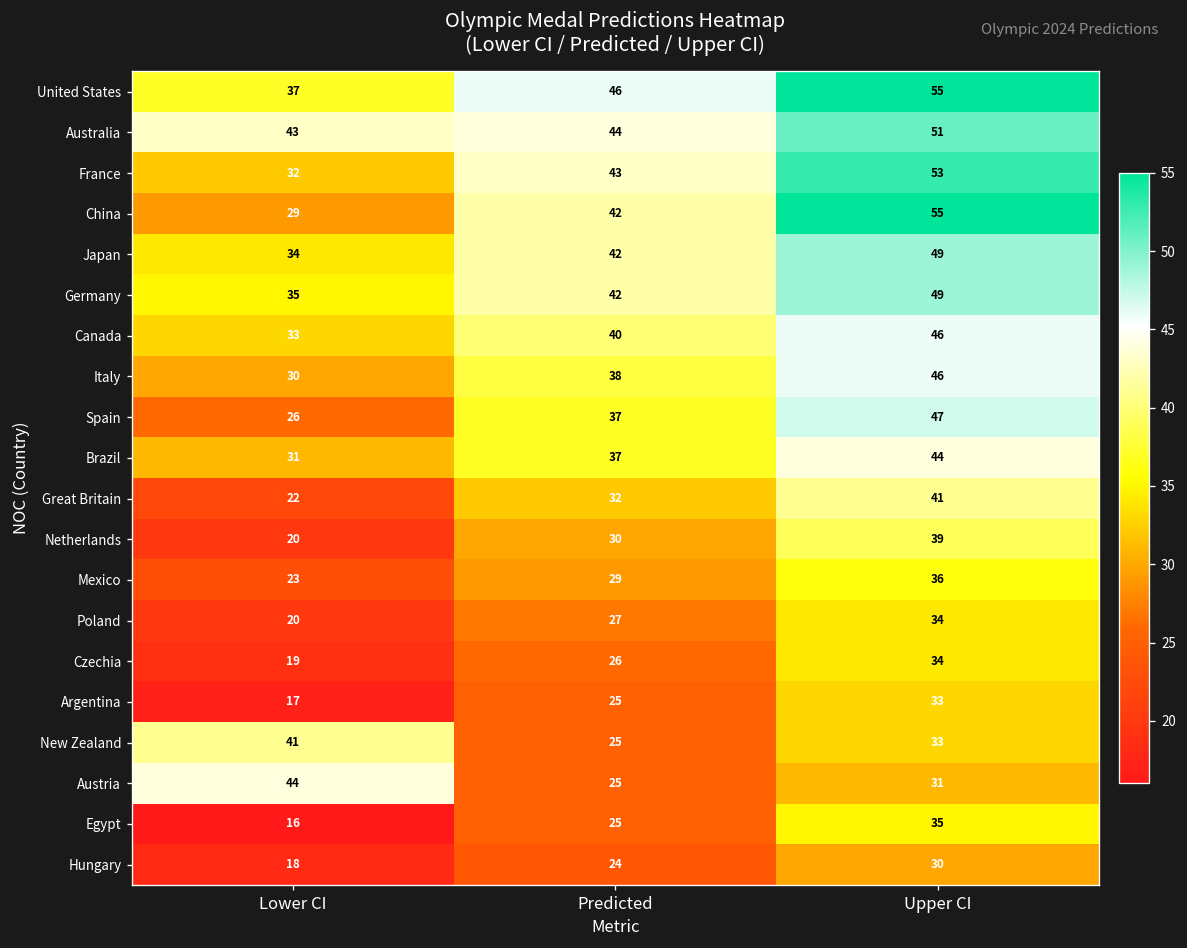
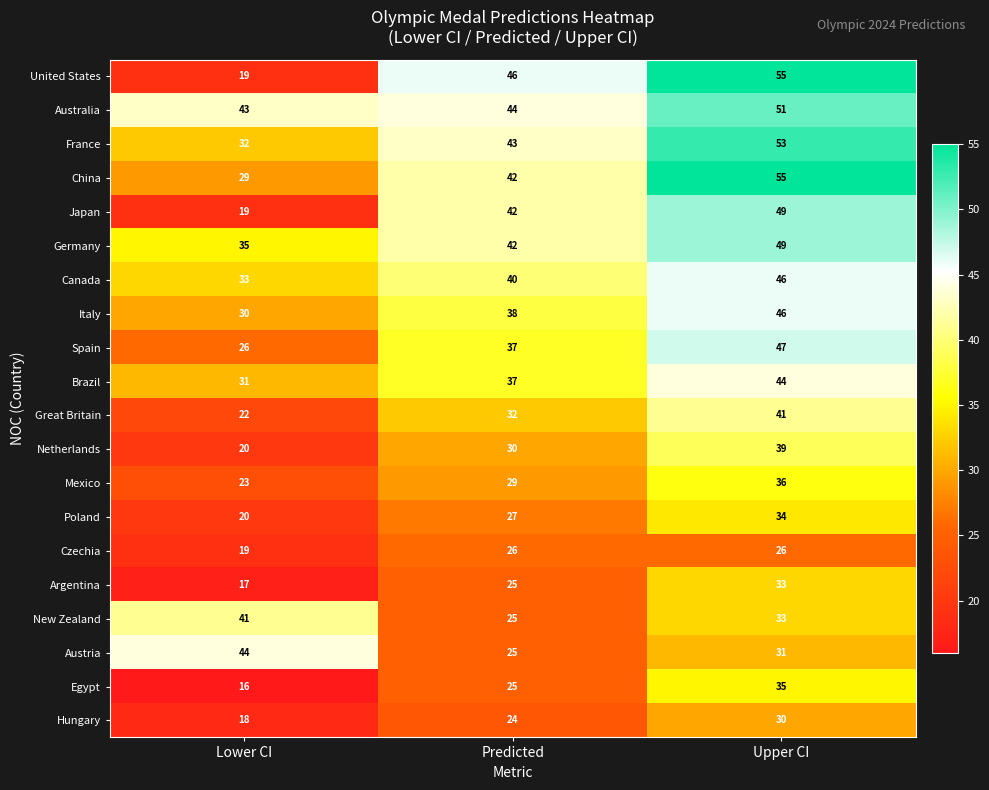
United States, Lower CI: 37 -> 19
Japan, Lower CI: 34 -> 19
Czechia, Upper CI: 34 -> 26
